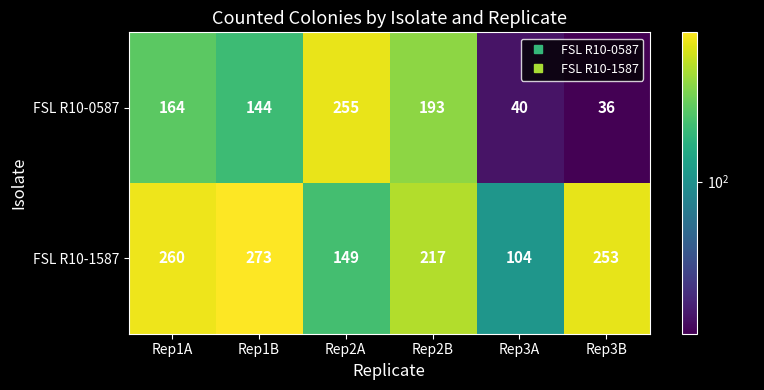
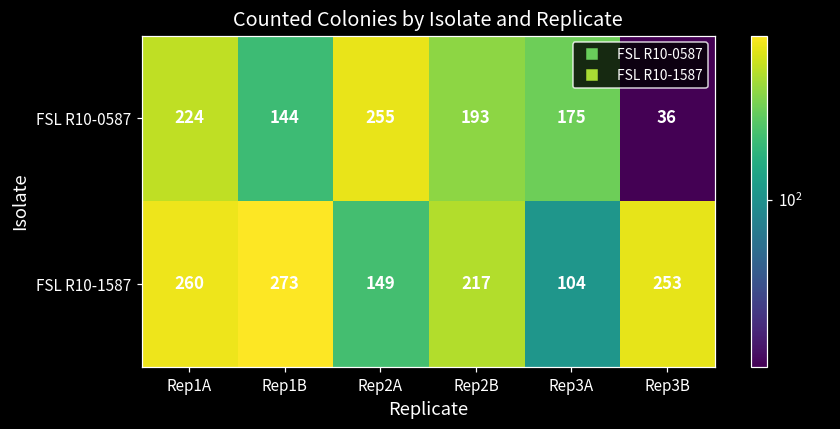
FSL R10-0587, Rep1A: 164 -> 224
FSL R10-0587, Rep3A: 40 -> 175
